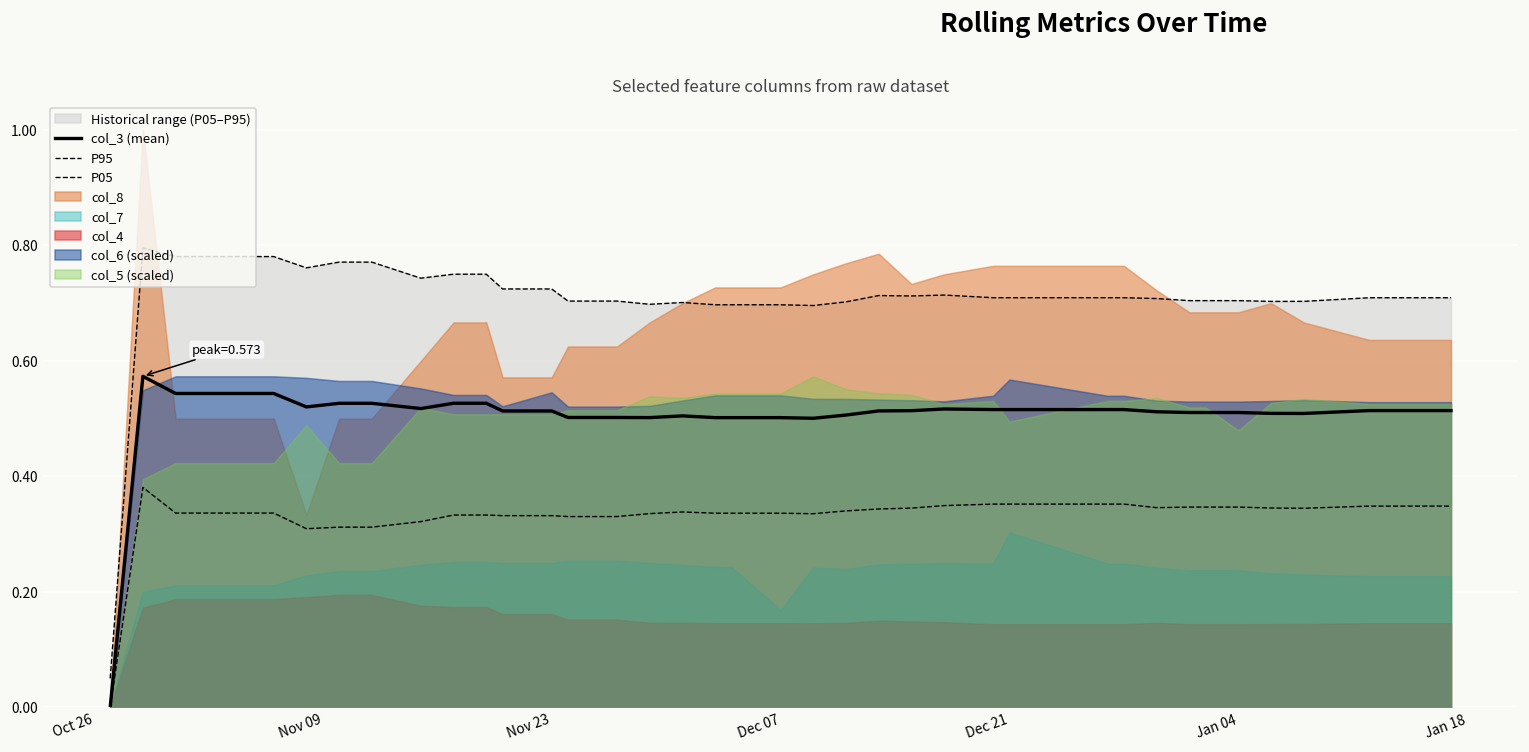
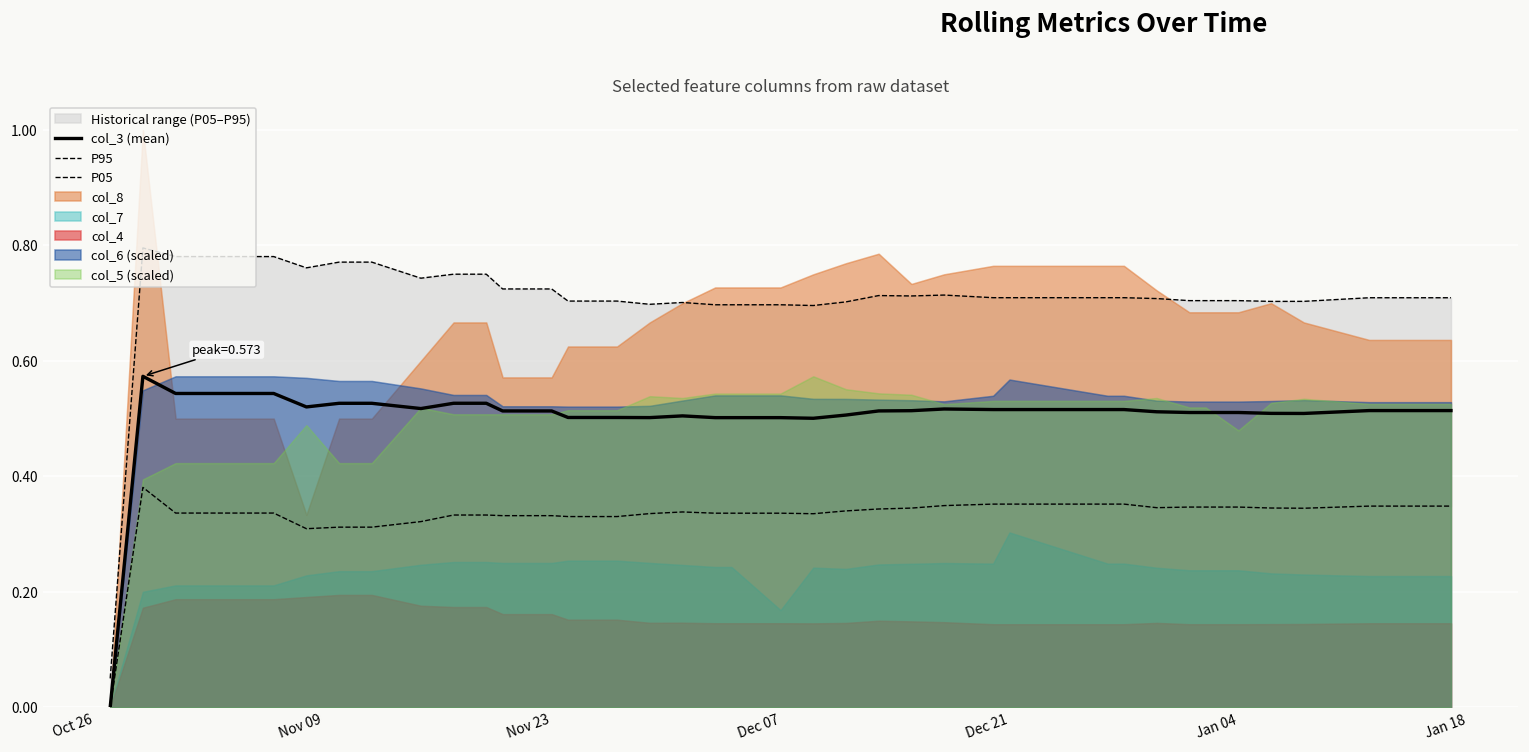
col_6 (scaled), Nov 23: 0.55 -> 0.52
col_5 (scaled), Dec 21: 0.49 -> 0.53
